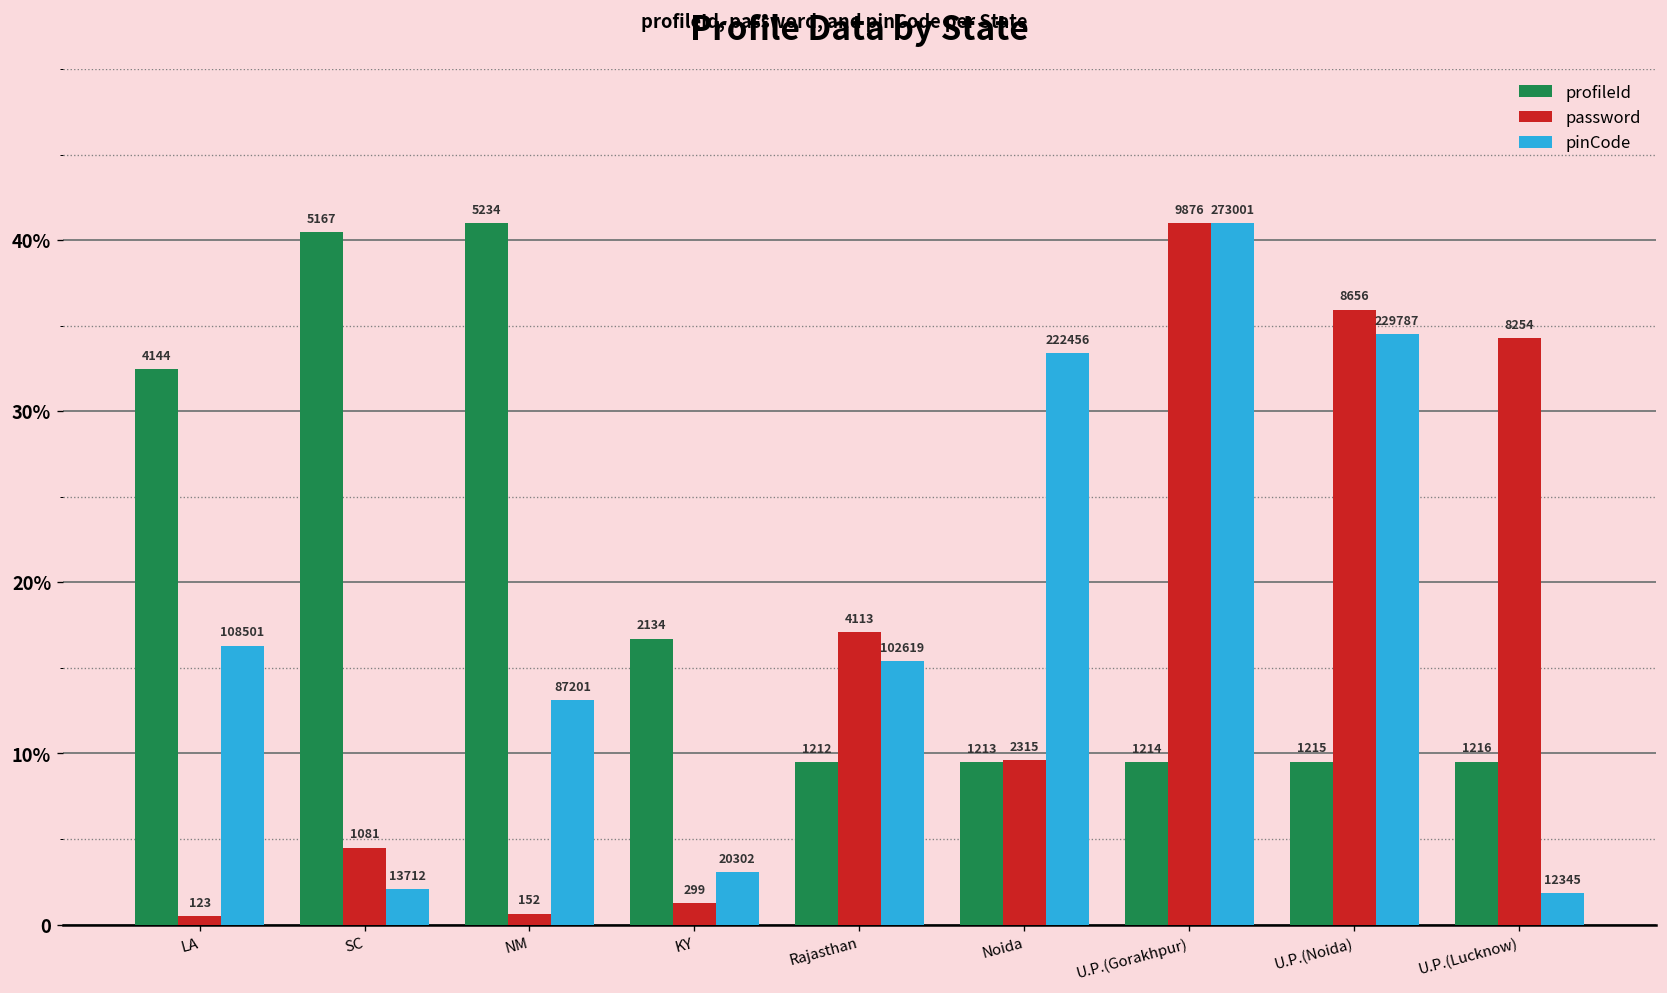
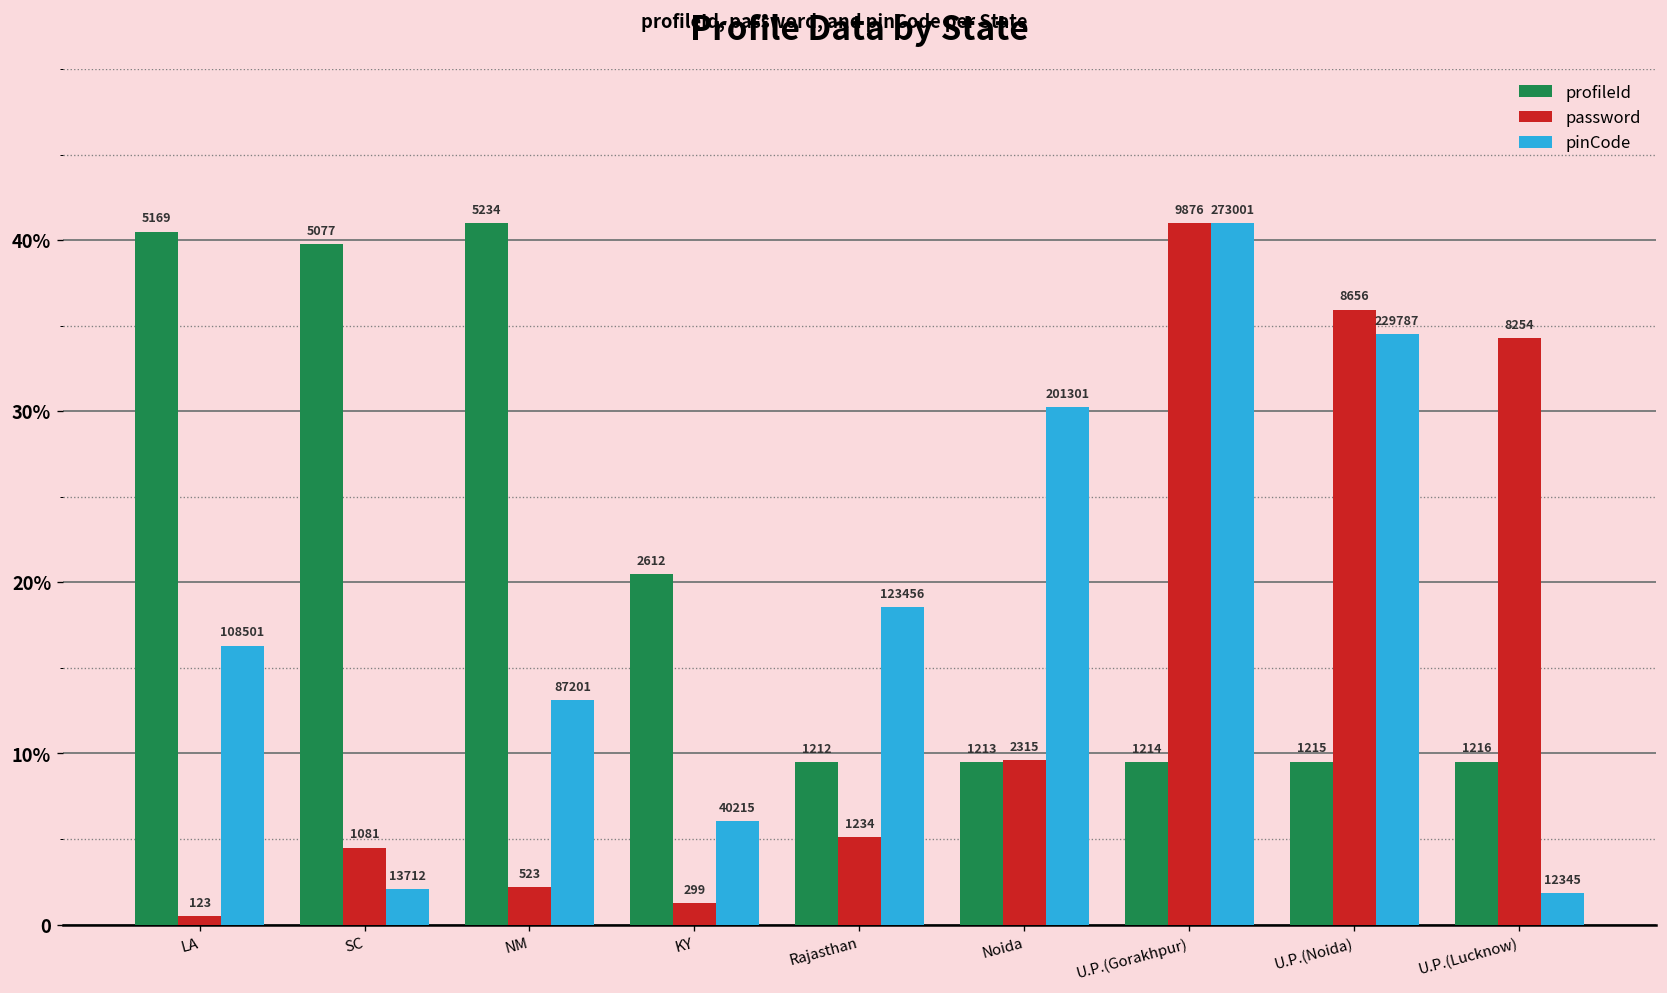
profileId, LA: 4144 -> 5169
profileId, SC: 5167 -> 5077
password, NM: 152 -> 523
profileId, KY: 2134 -> 2612
pinCode, KY: 20302 -> 40215
password, Rajasthan: 4113 -> 1234
pinCode, Rajasthan: 102619 -> 123456
pinCode, Noida: 222456 -> 201301
